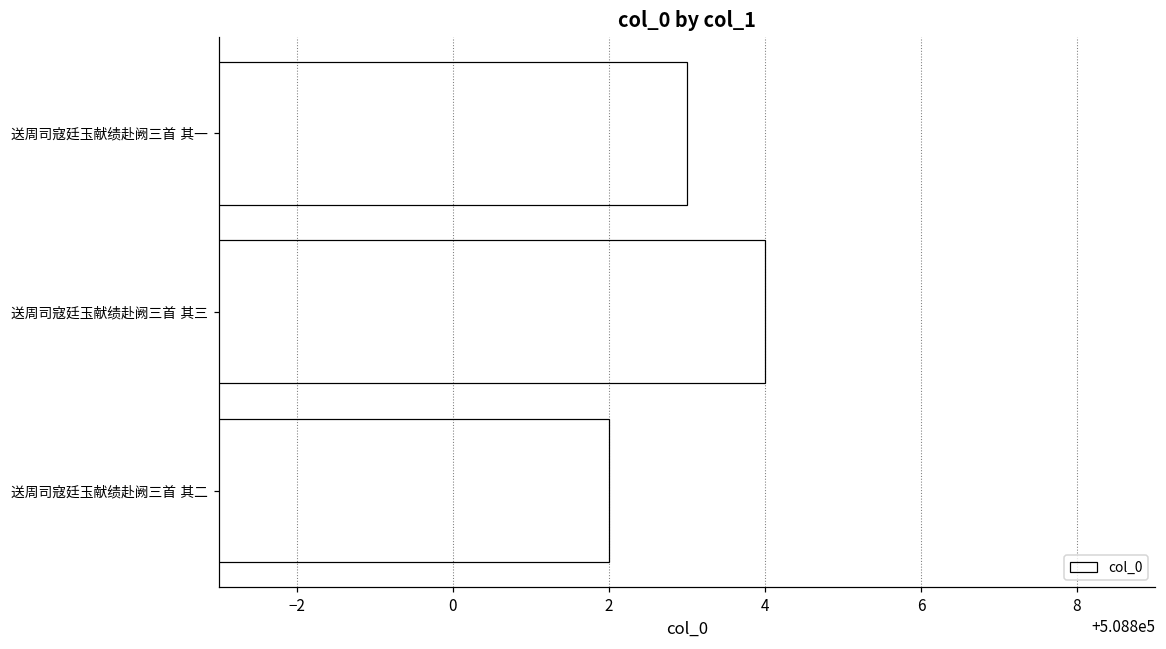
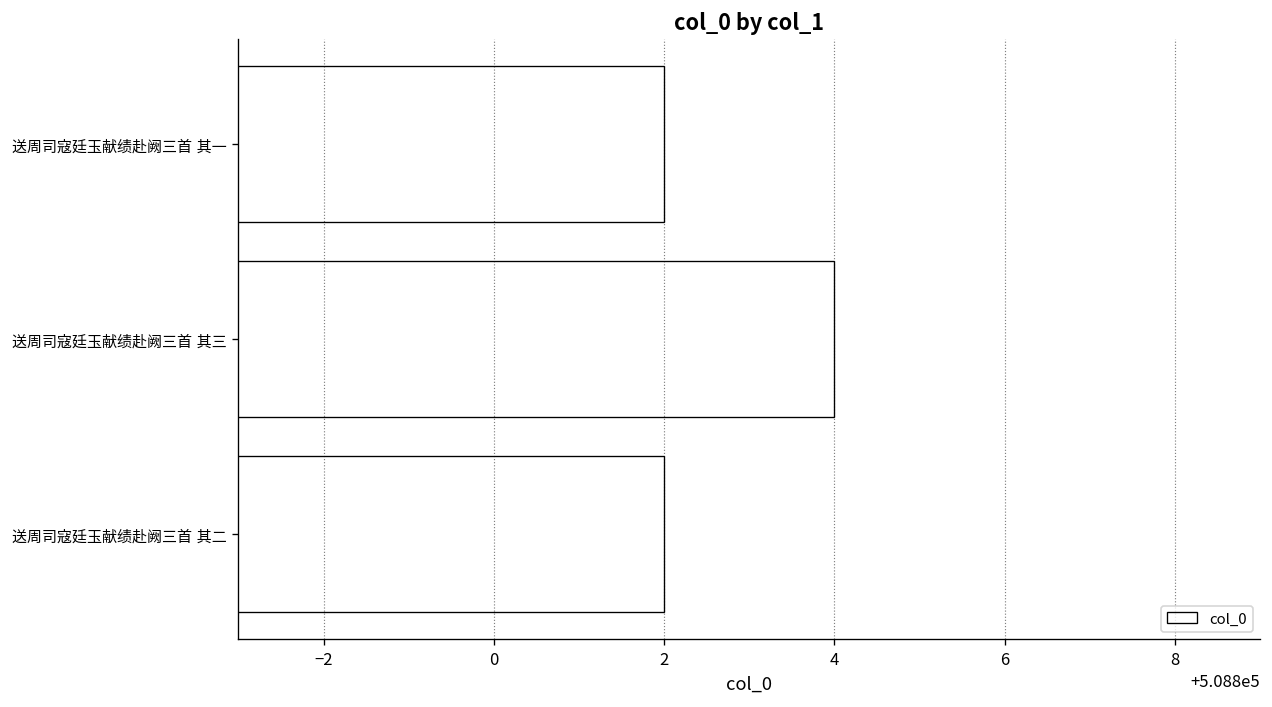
送周司寇廷玉献绩赴阙三首 其一: 508803 -> 508802
